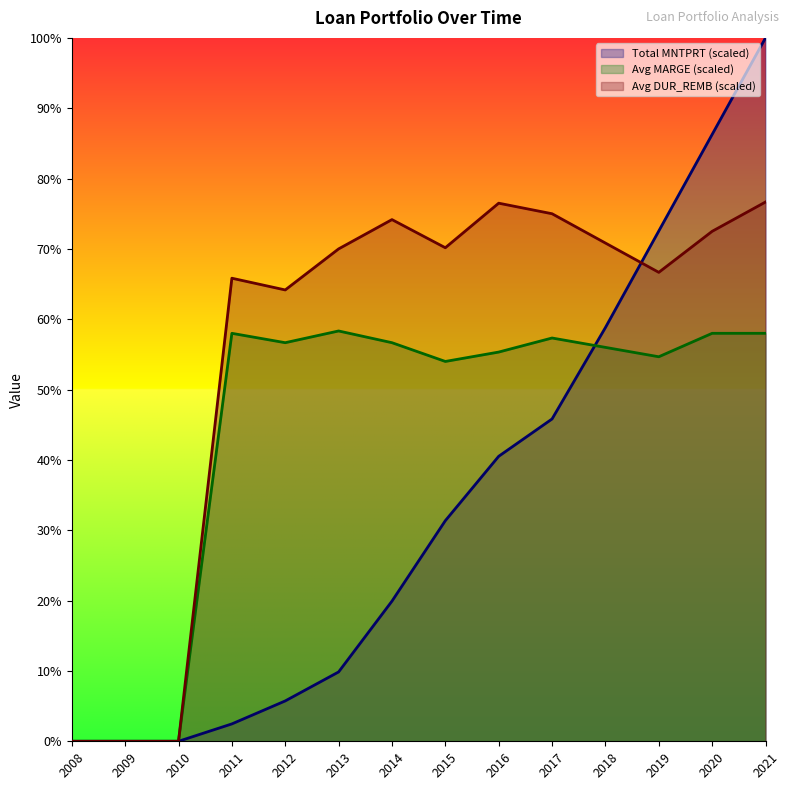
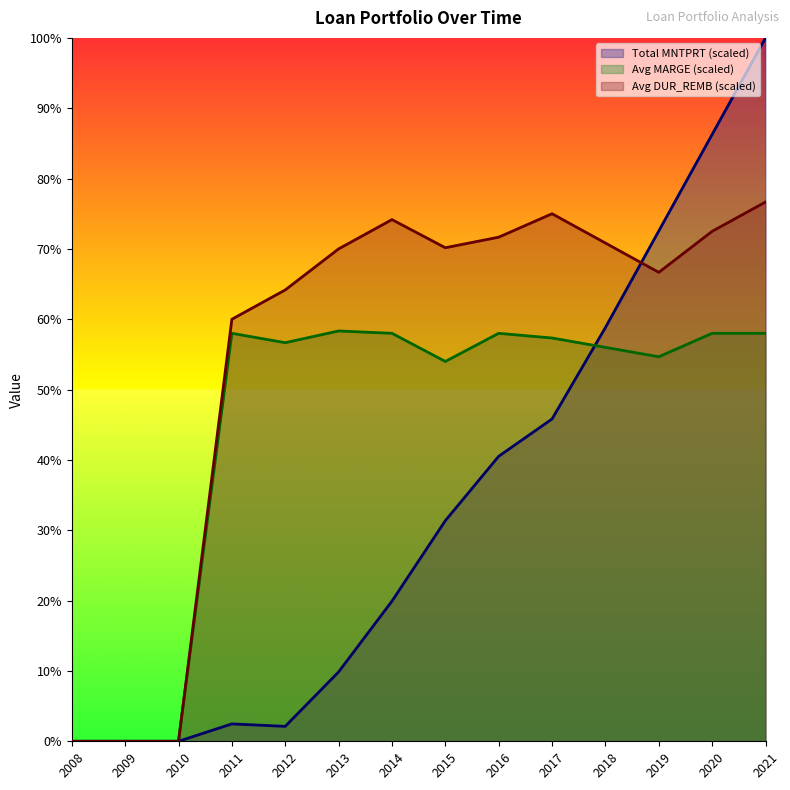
Avg DUR_REMB (scaled), 2011: 66% -> 60%
Total MNTPRT (scaled), 2012: 6% -> 2%
Avg MARGE (scaled), 2014: 57% -> 58%
Avg MARGE (scaled), 2016: 55% -> 58%
Avg DUR_REMB (scaled), 2016: 77% -> 72%
